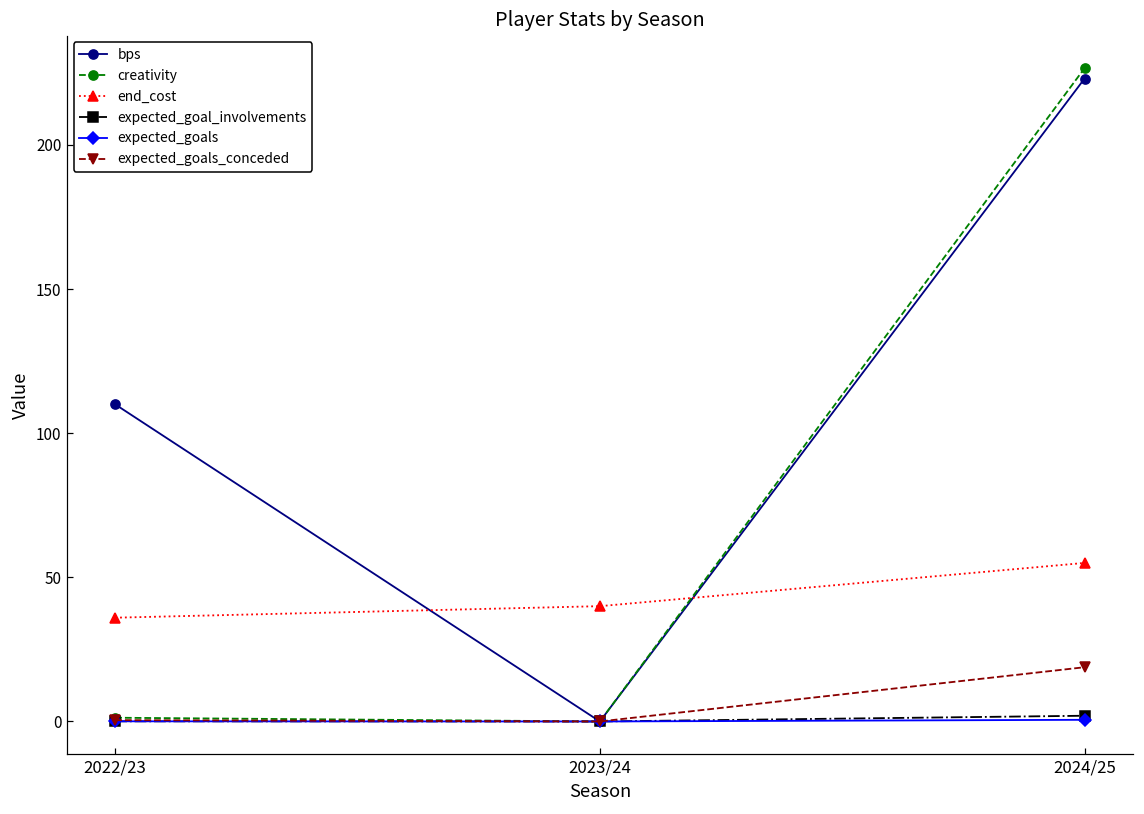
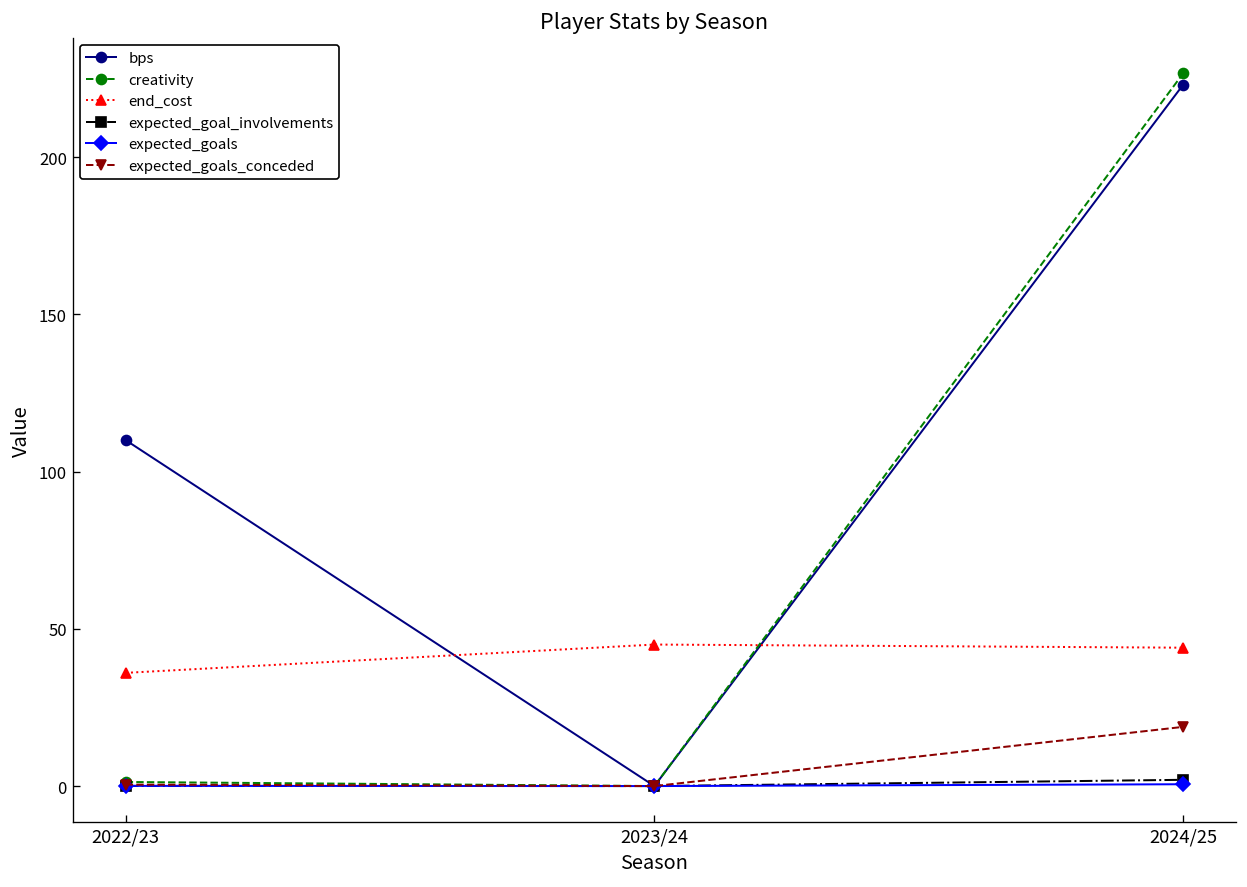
end_cost, 2023/24: 40 -> 45
end_cost, 2024/25: 55 -> 44
